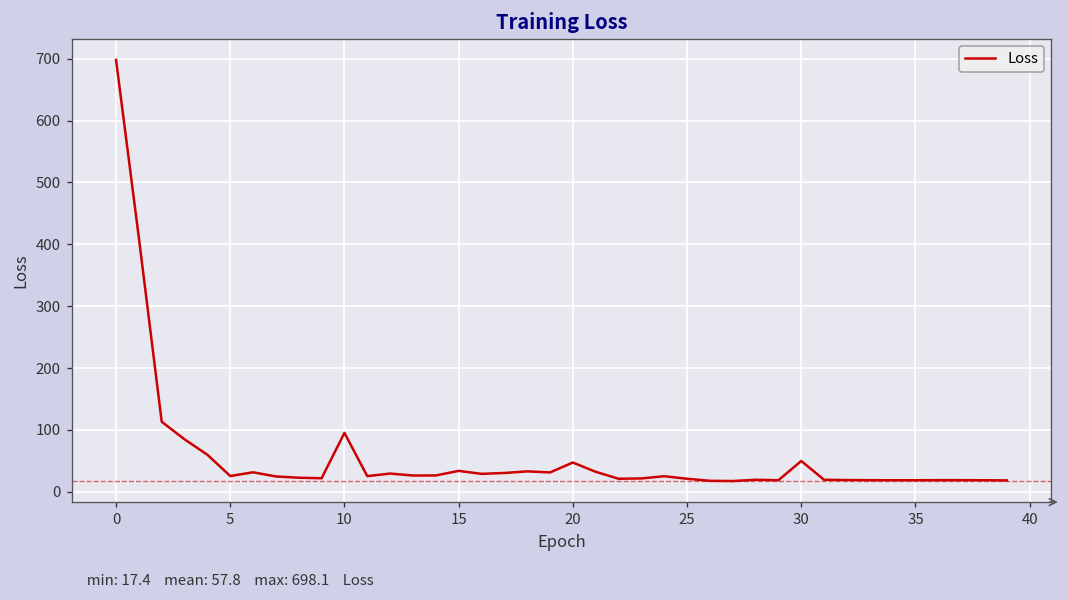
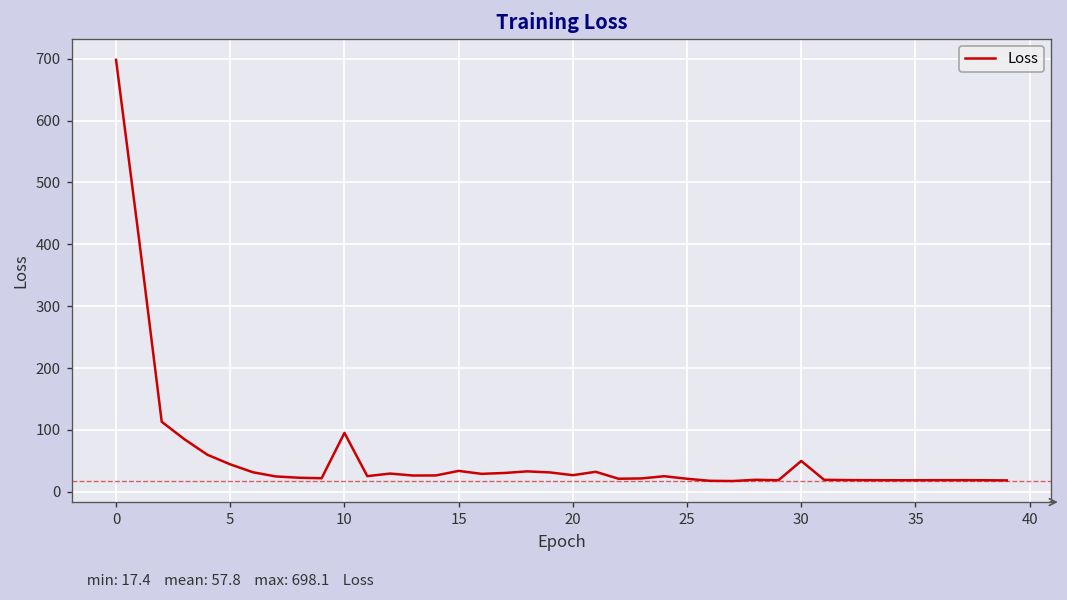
5: 30 -> 40
20: 50 -> 30
